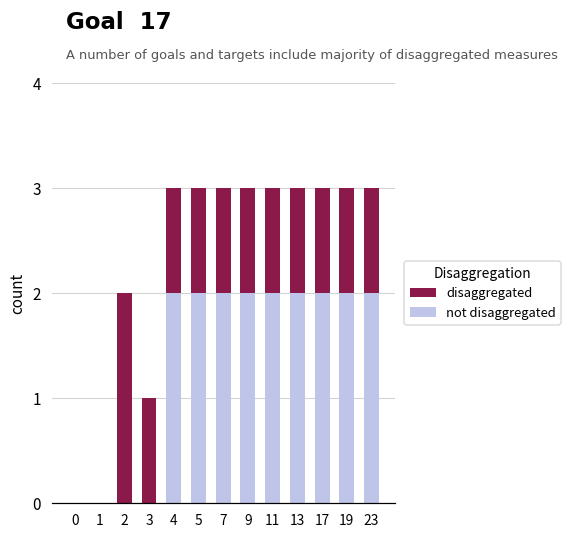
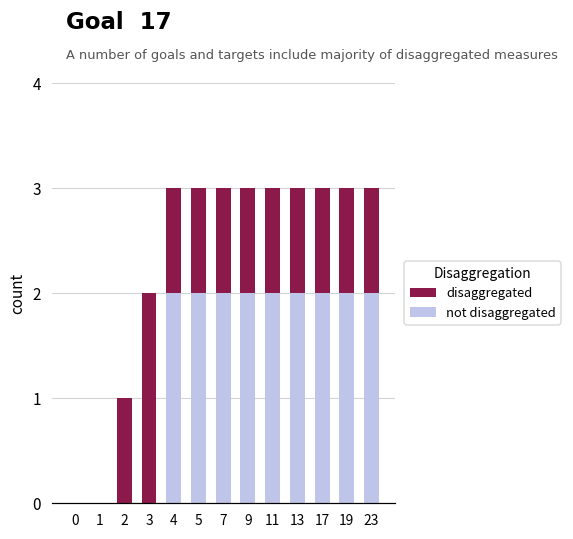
disaggregated, 2: 2 -> 1
disaggregated, 3: 1 -> 2
